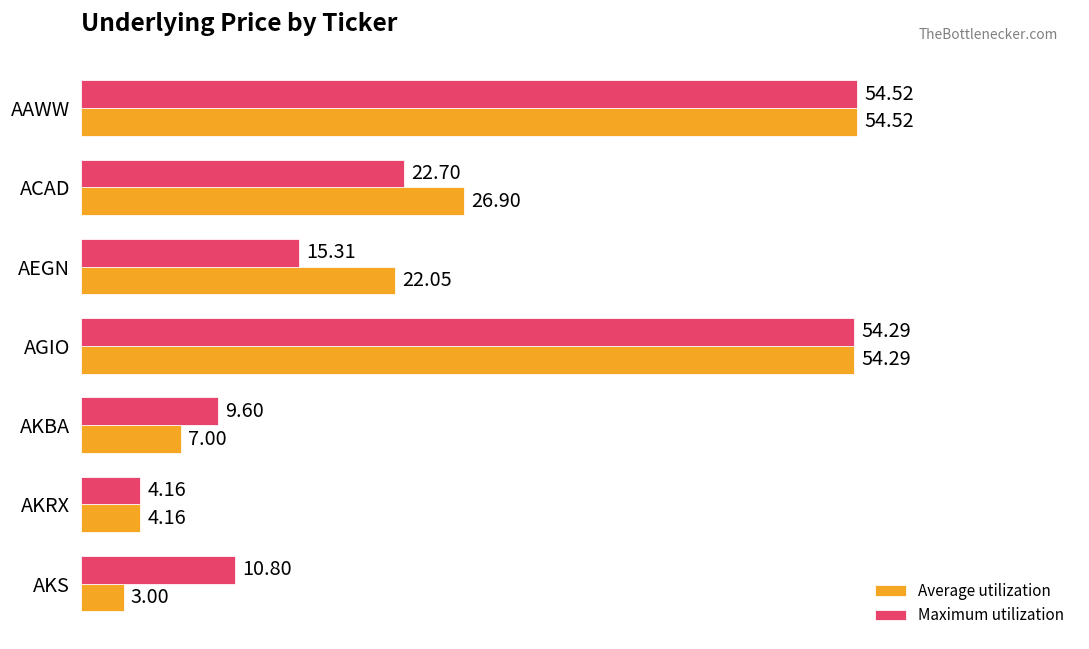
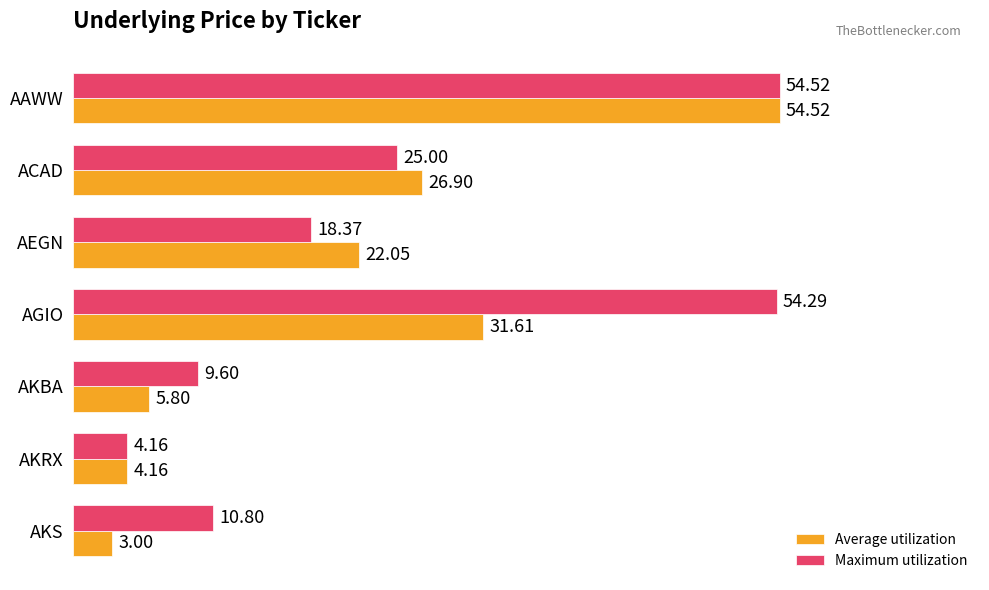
Maximum utilization, ACAD: 22.70 -> 25.00
Maximum utilization, AEGN: 15.31 -> 18.37
Average utilization, AGIO: 54.29 -> 31.61
Average utilization, AKBA: 7.00 -> 5.80
